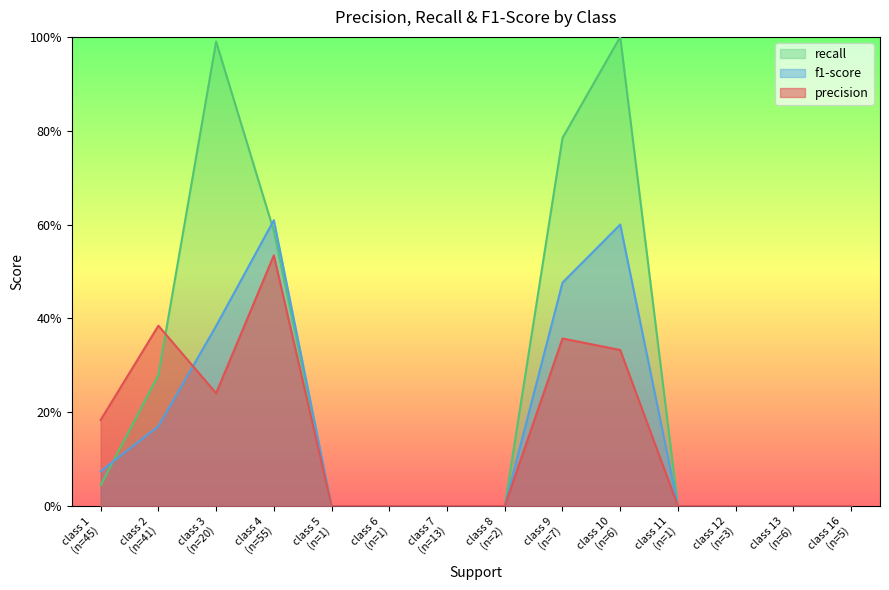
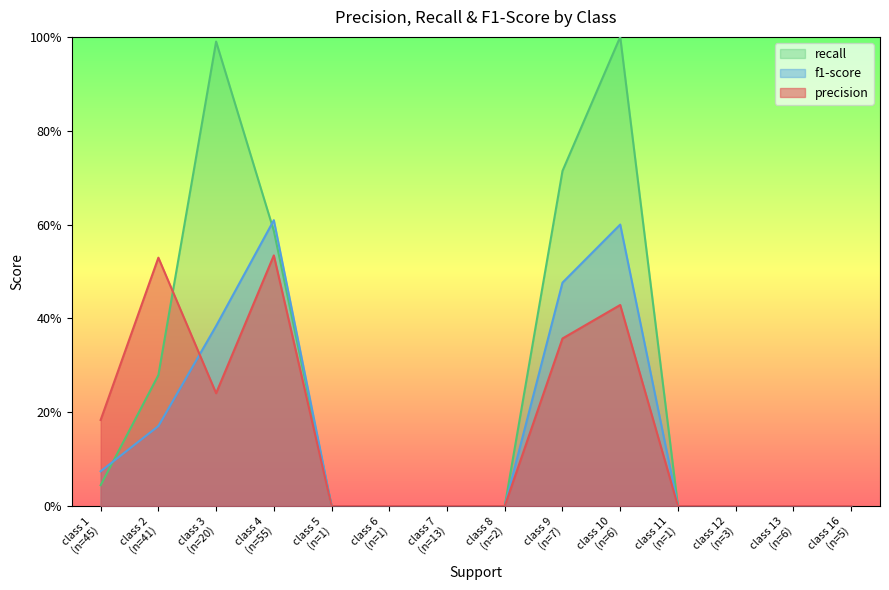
precision, class 2 (n=41): 38% -> 53%
recall, class 9 (n=7): 78% -> 71%
precision, class 10 (n=6): 33% -> 43%
